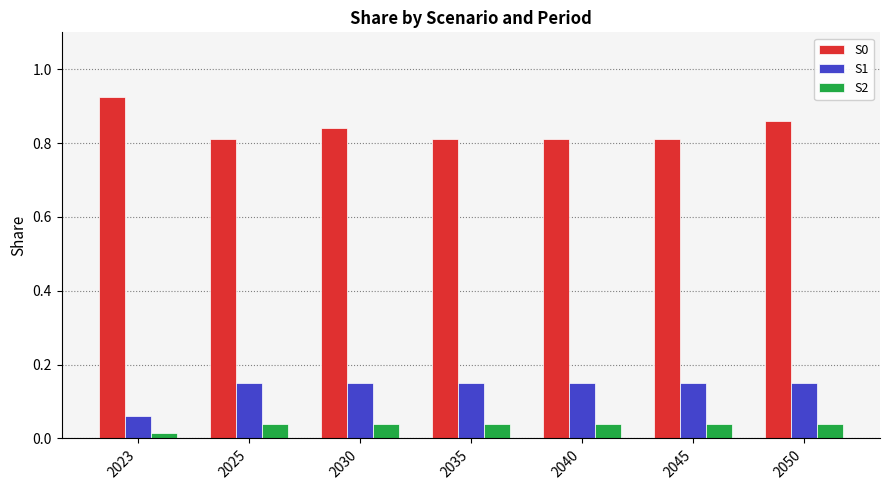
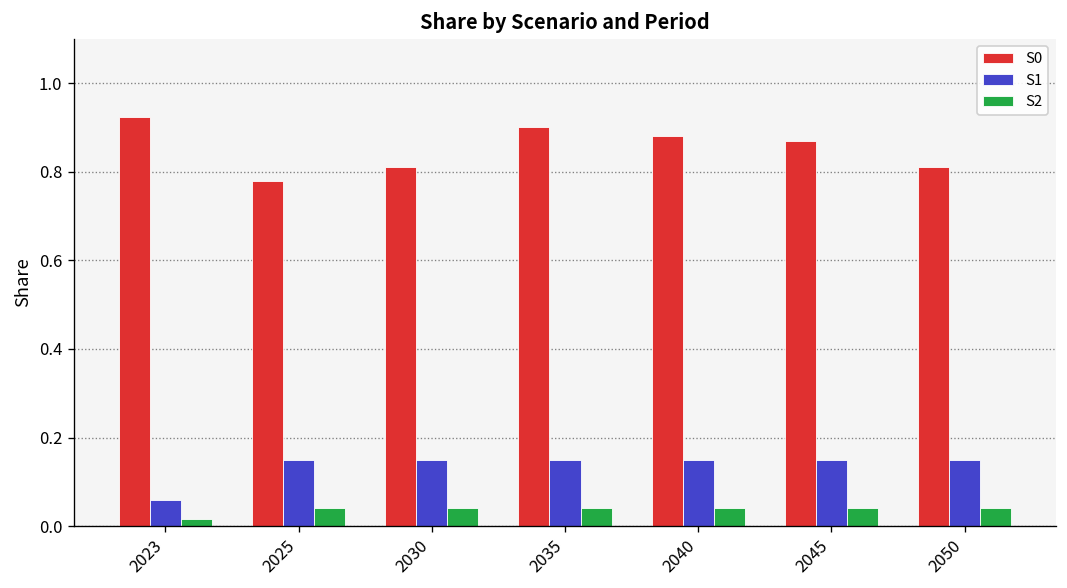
S0, 2025: 0.81 -> 0.78
S0, 2030: 0.84 -> 0.81
S0, 2035: 0.81 -> 0.90
S0, 2040: 0.81 -> 0.88
S0, 2045: 0.81 -> 0.87
S0, 2050: 0.86 -> 0.81
